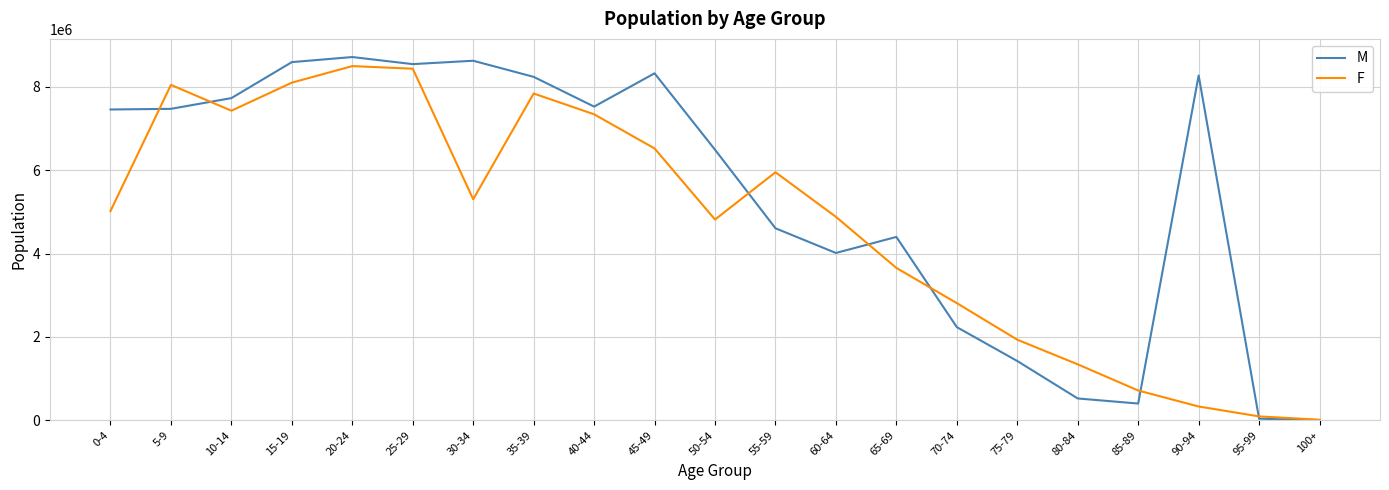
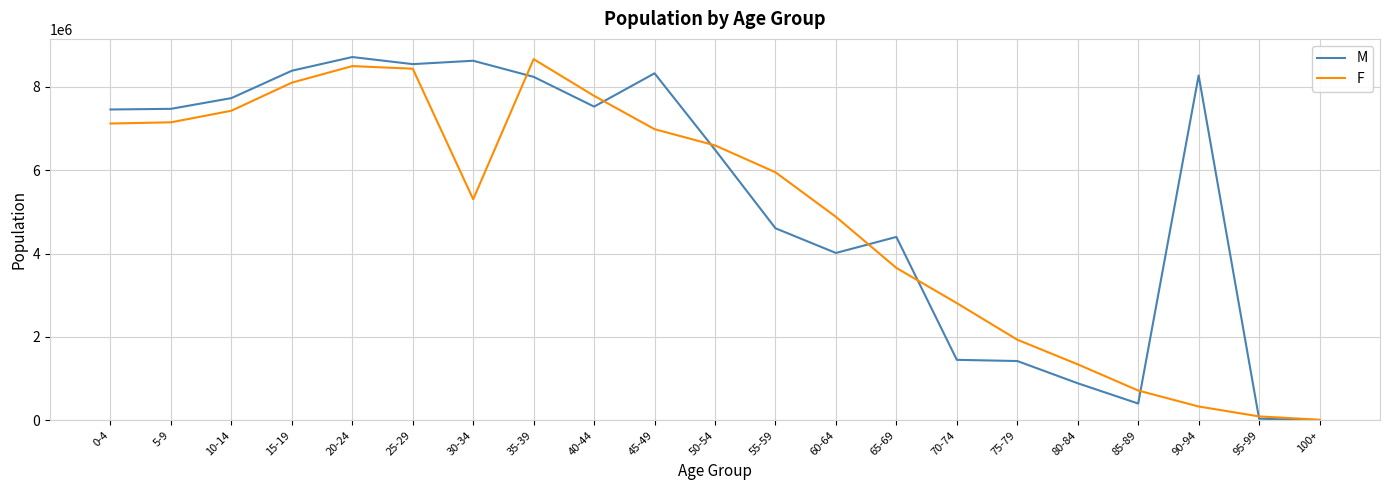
F, 0-4: 5000000 -> 7100000
F, 5-9: 8000000 -> 7100000
M, 15-19: 8600000 -> 8400000
F, 35-39: 7800000 -> 8700000
F, 40-44: 7300000 -> 7800000
F, 45-49: 6500000 -> 7000000
F, 50-54: 4800000 -> 6600000
M, 70-74: 2200000 -> 1500000
M, 80-84: 500000 -> 900000
